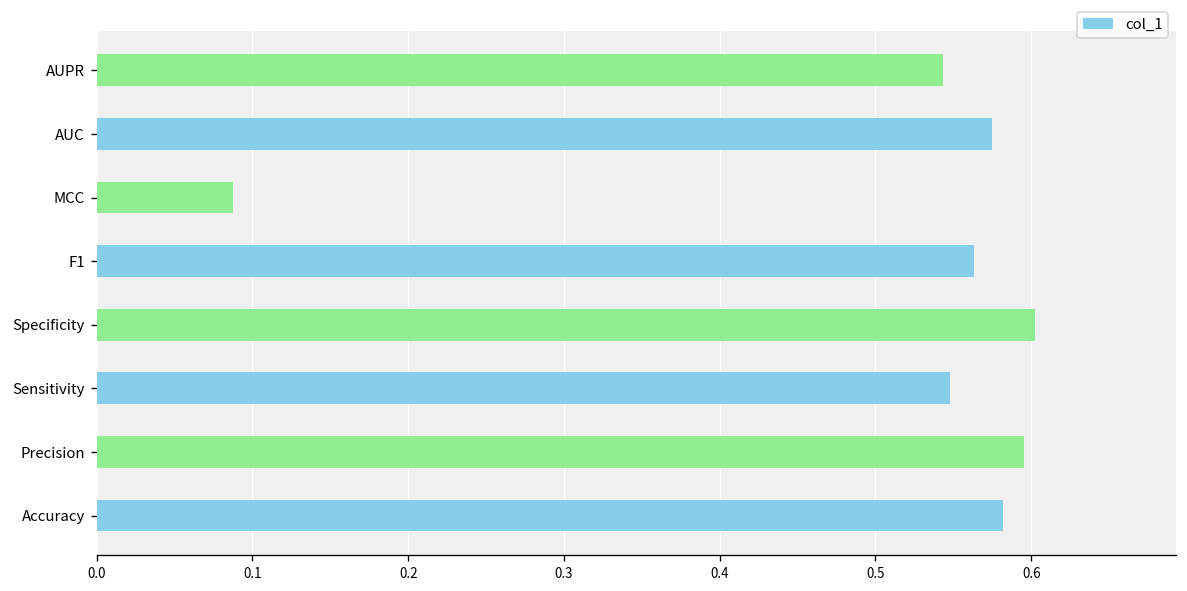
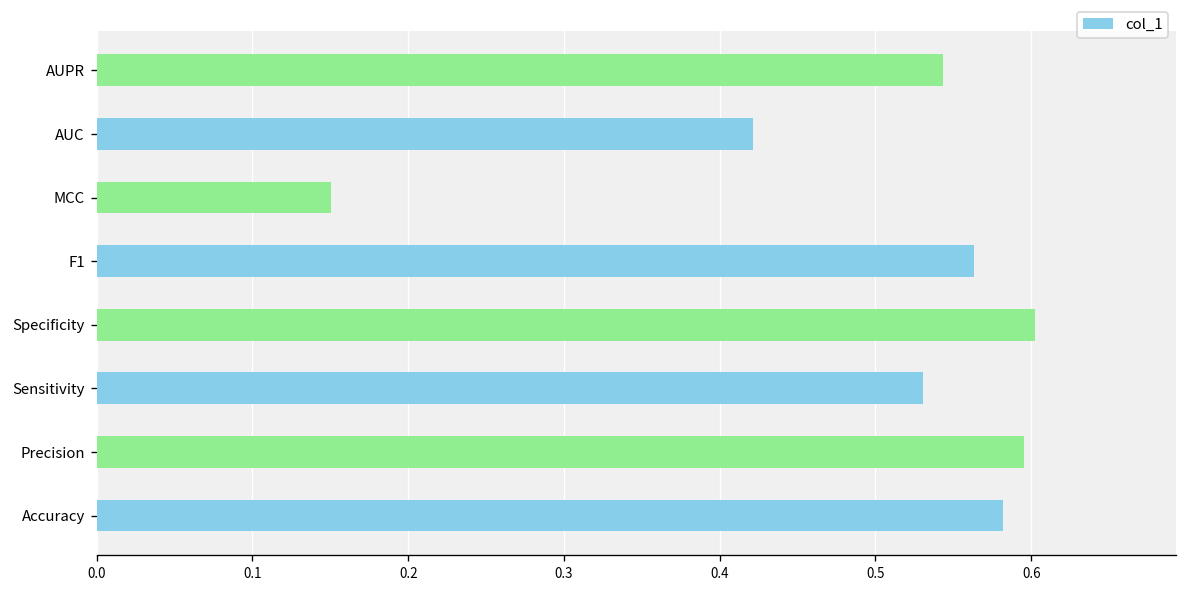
AUC: 0.575 -> 0.421
MCC: 0.087 -> 0.150
Sensitivity: 0.548 -> 0.531
